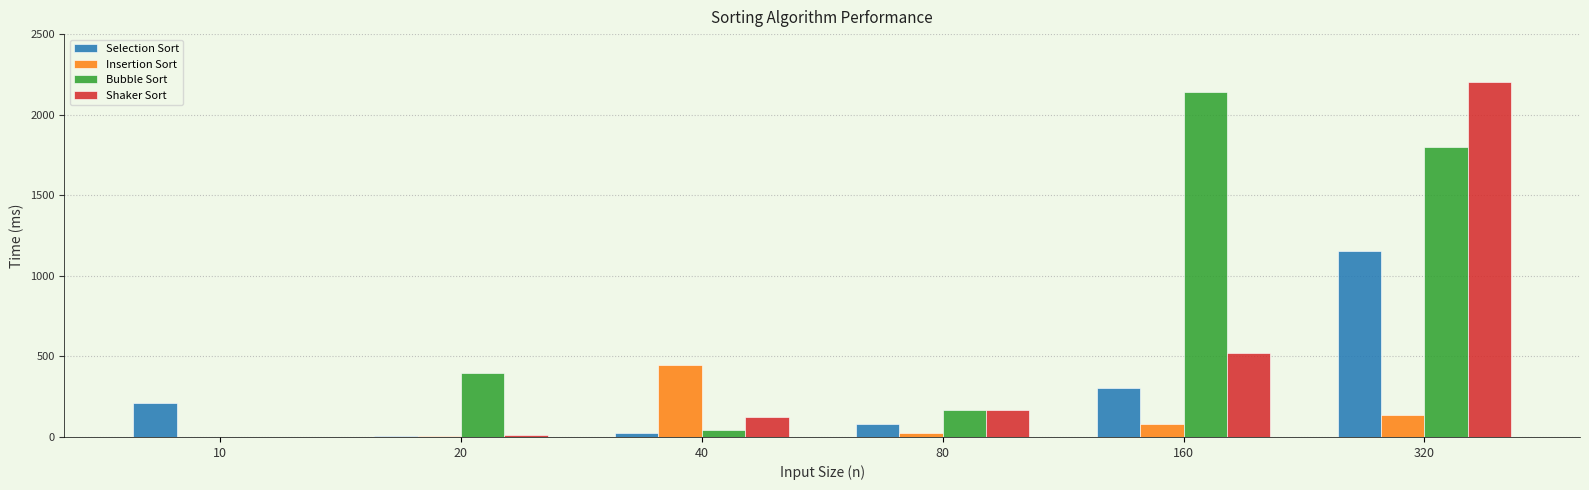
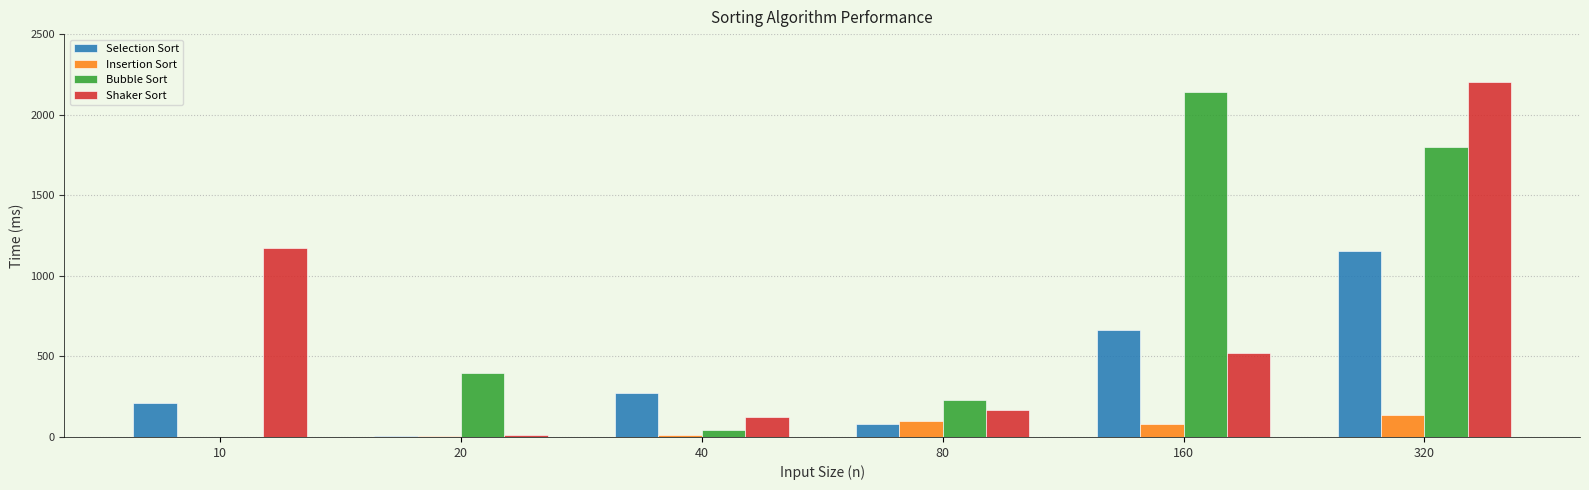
Shaker Sort, 10: 0 -> 1180
Selection Sort, 40: 20 -> 270
Insertion Sort, 40: 450 -> 10
Insertion Sort, 80: 30 -> 100
Bubble Sort, 80: 170 -> 230
Selection Sort, 160: 310 -> 660
